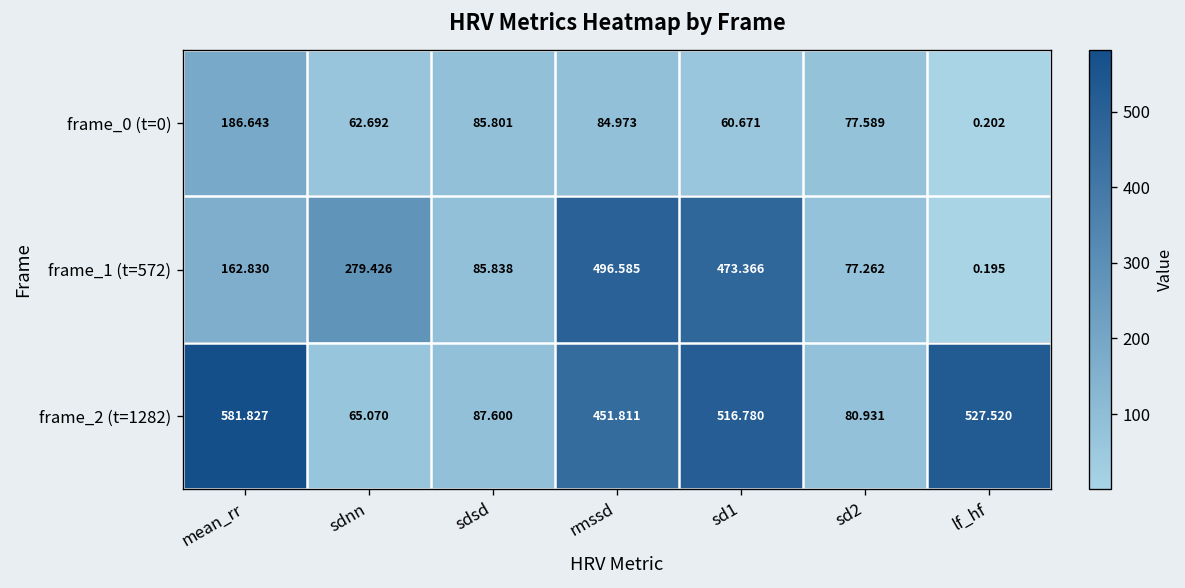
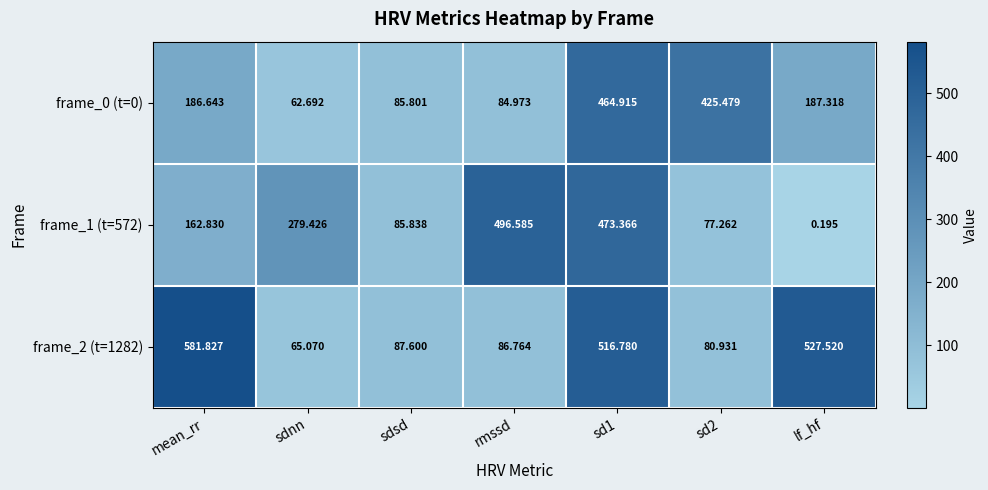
frame_0 (t=0), sd1: 60.671 -> 464.915
frame_0 (t=0), sd2: 77.589 -> 425.479
frame_0 (t=0), lf_hf: 0.202 -> 187.318
frame_2 (t=1282), rmssd: 451.811 -> 86.764
